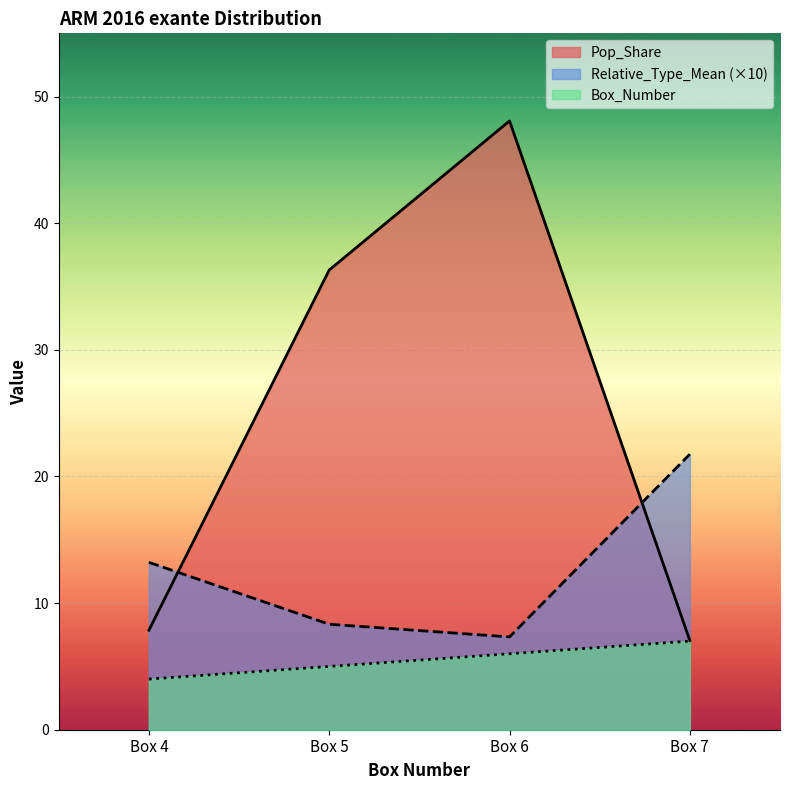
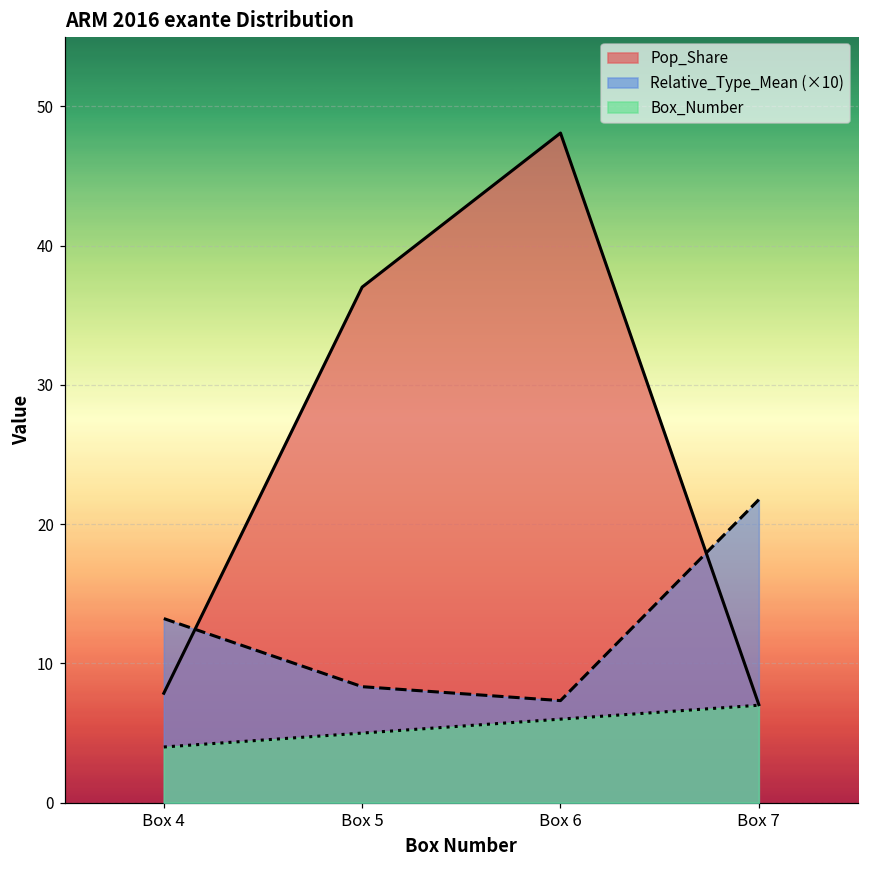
Pop_Share, Box 5: 36.3 -> 37.0
